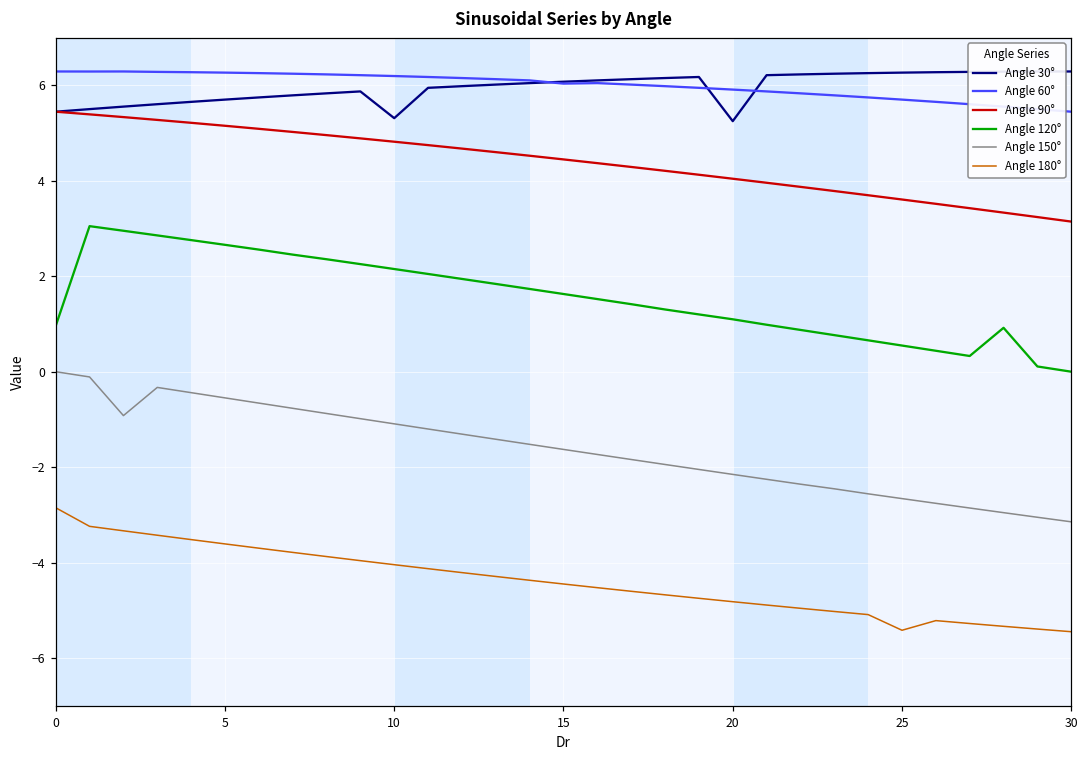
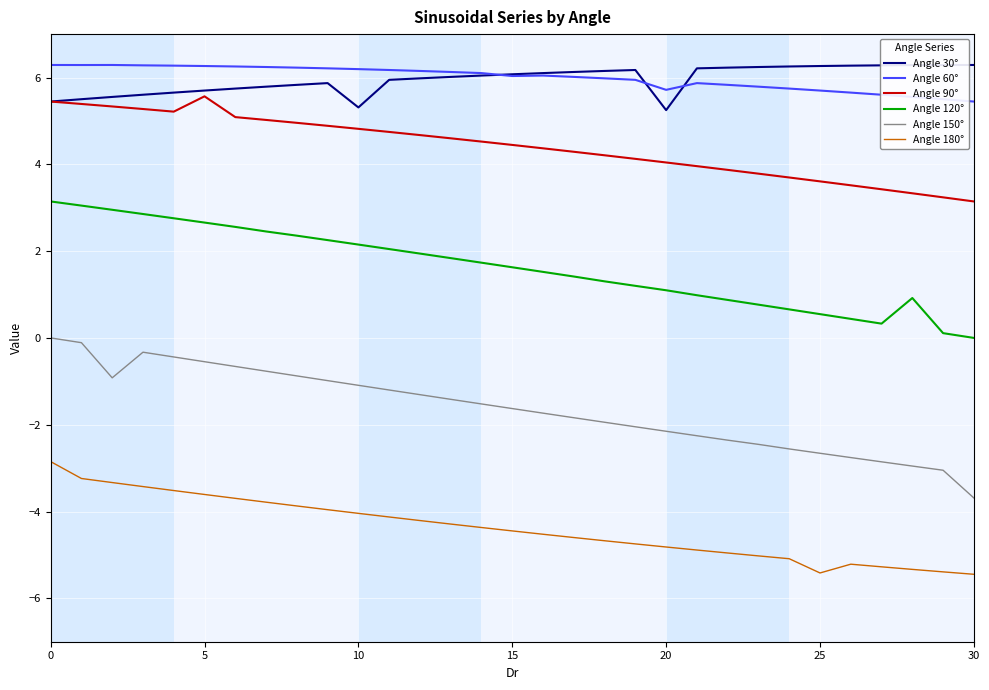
Angle 120°, 0: 1.0 -> 3.1
Angle 90°, 5: 5.2 -> 5.6
Angle 60°, 20: 5.9 -> 5.7
Angle 150°, 30: -3.1 -> -3.7
